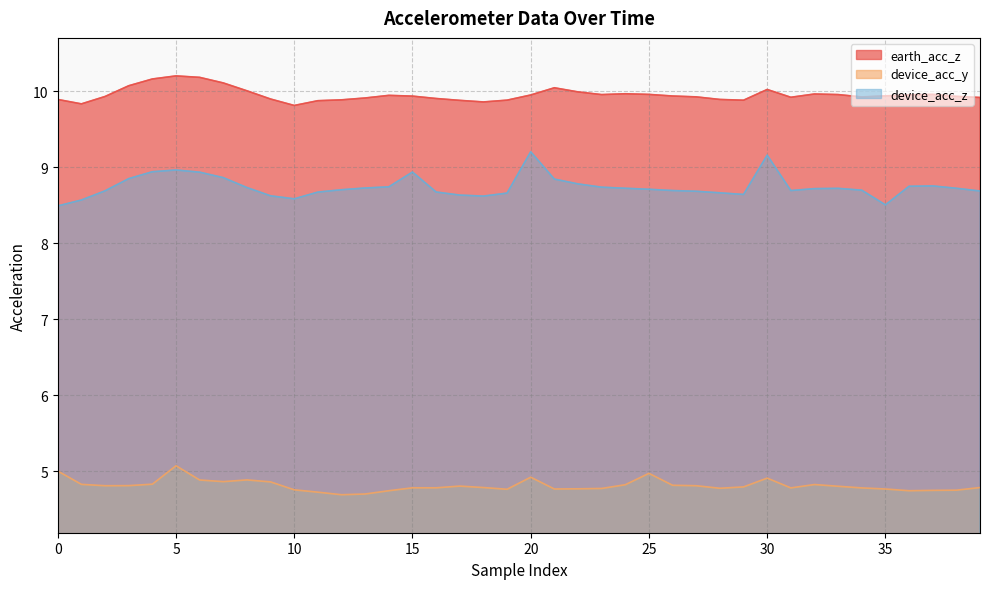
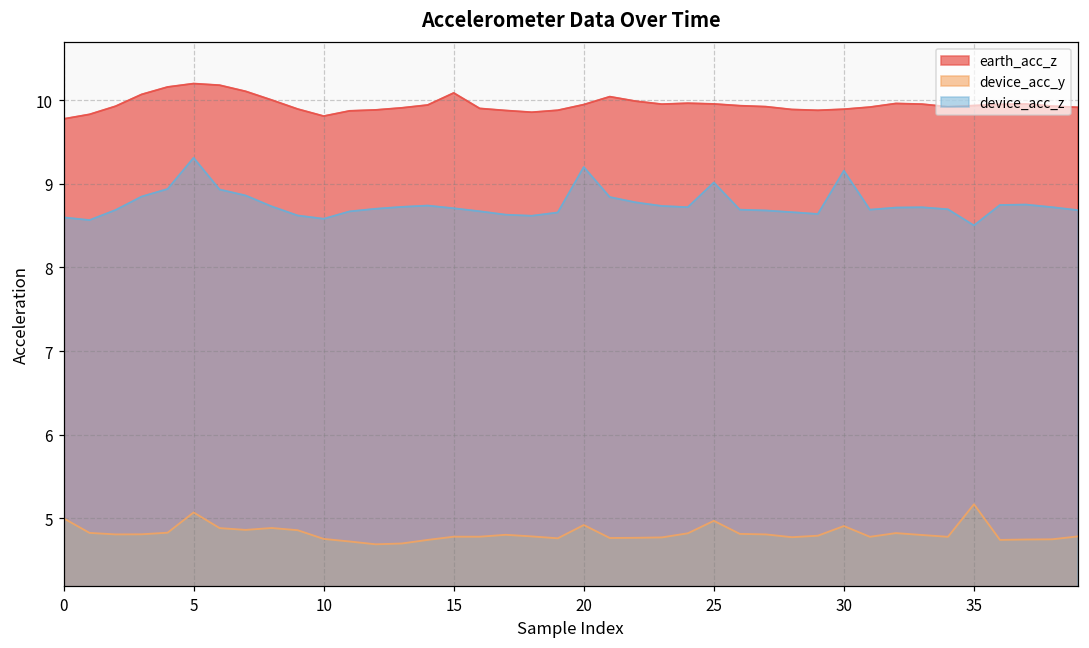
earth_acc_z, 0: 9.9 -> 9.8
device_acc_z, 0: 8.5 -> 8.6
device_acc_z, 5: 9.0 -> 9.3
earth_acc_z, 15: 9.9 -> 10.1
device_acc_z, 15: 8.9 -> 8.7
device_acc_z, 25: 8.7 -> 9.0
earth_acc_z, 30: 10.0 -> 9.9
device_acc_y, 35: 4.8 -> 5.2
